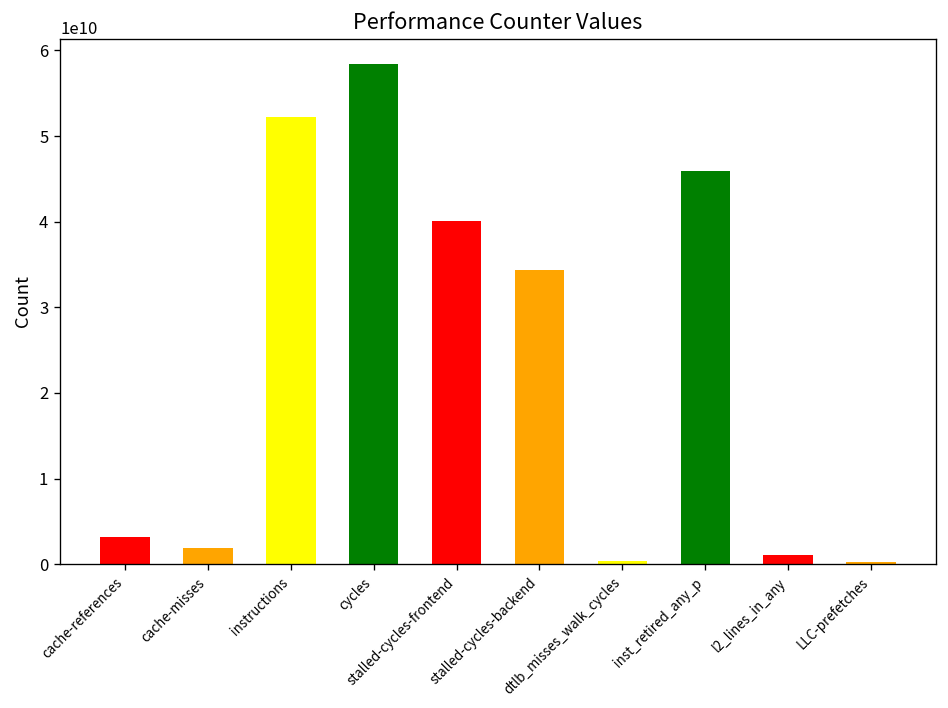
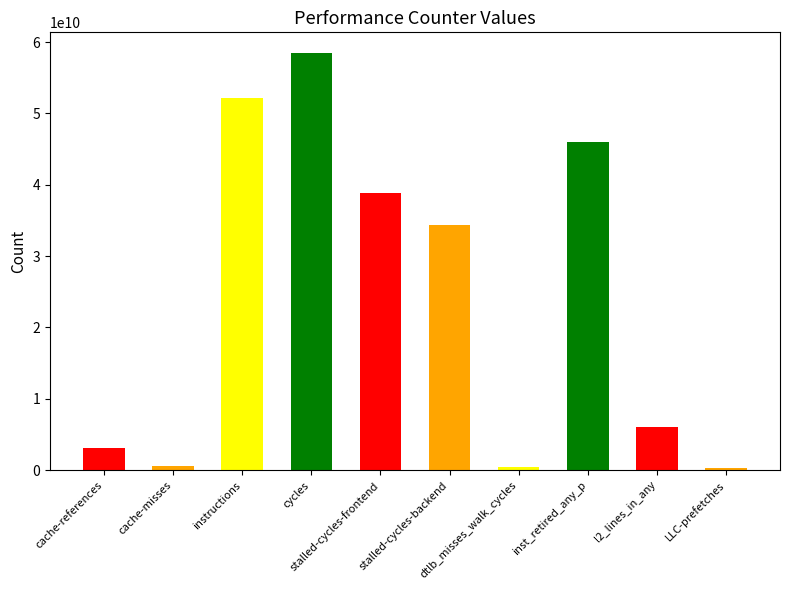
cache-misses: 2000000000 -> 1000000000
stalled-cycles-frontend: 40000000000 -> 39000000000
l2_lines_in_any: 1000000000 -> 6000000000
